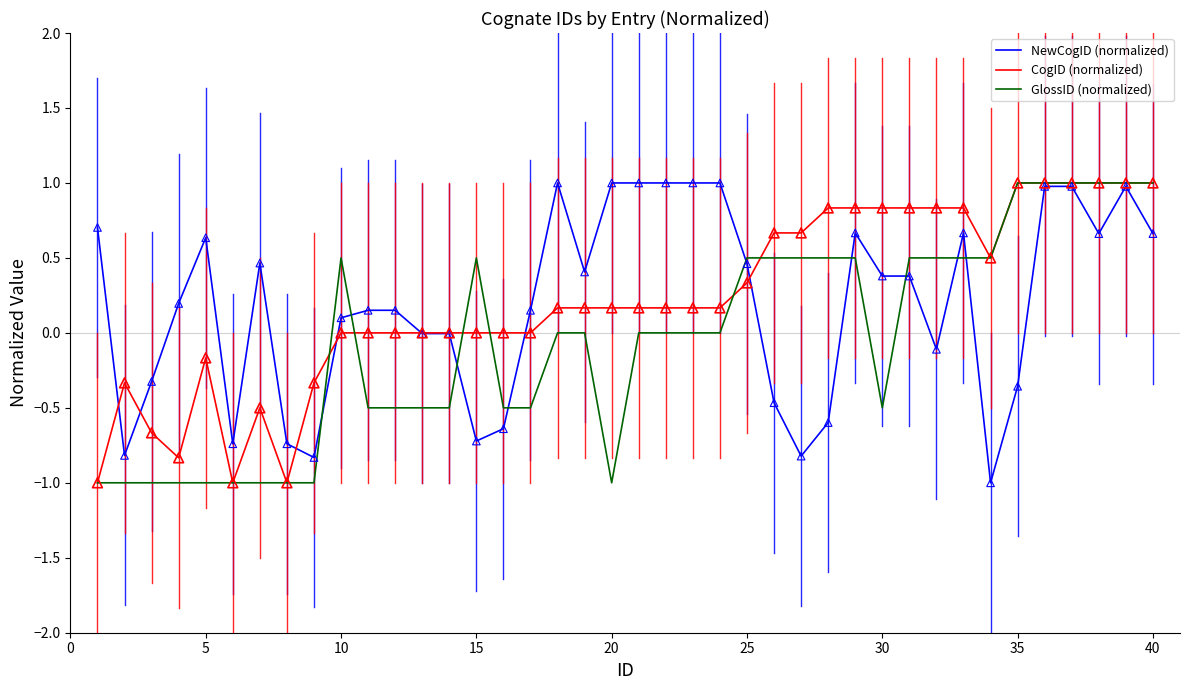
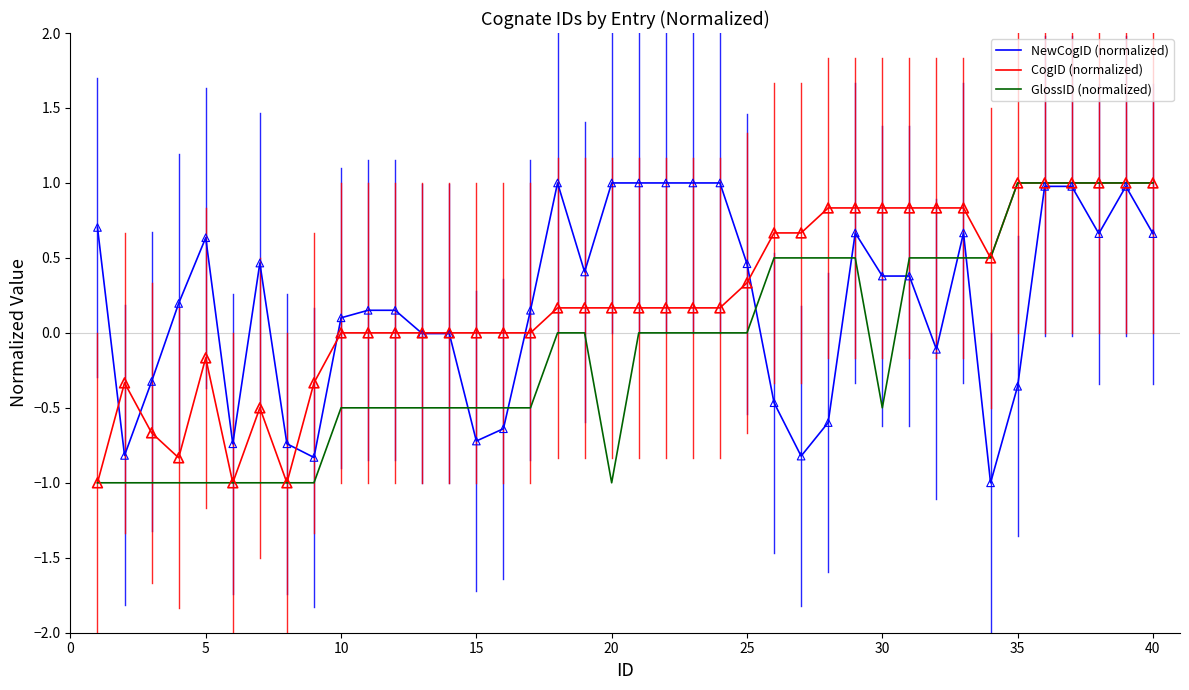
GlossID (normalized), 10: 0.50 -> -0.50
GlossID (normalized), 15: 0.50 -> -0.50
GlossID (normalized), 25: 0.50 -> 0.00
